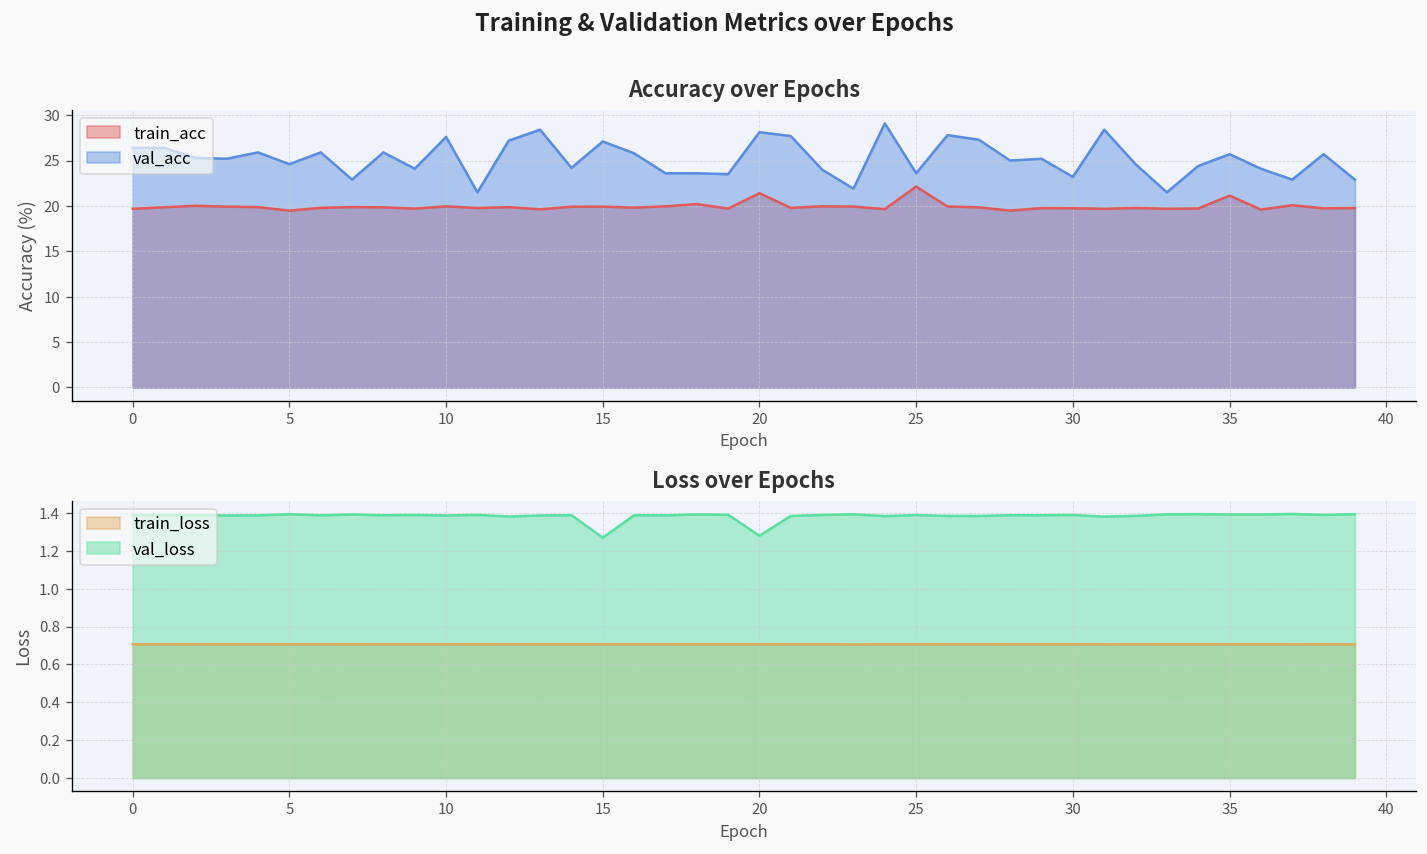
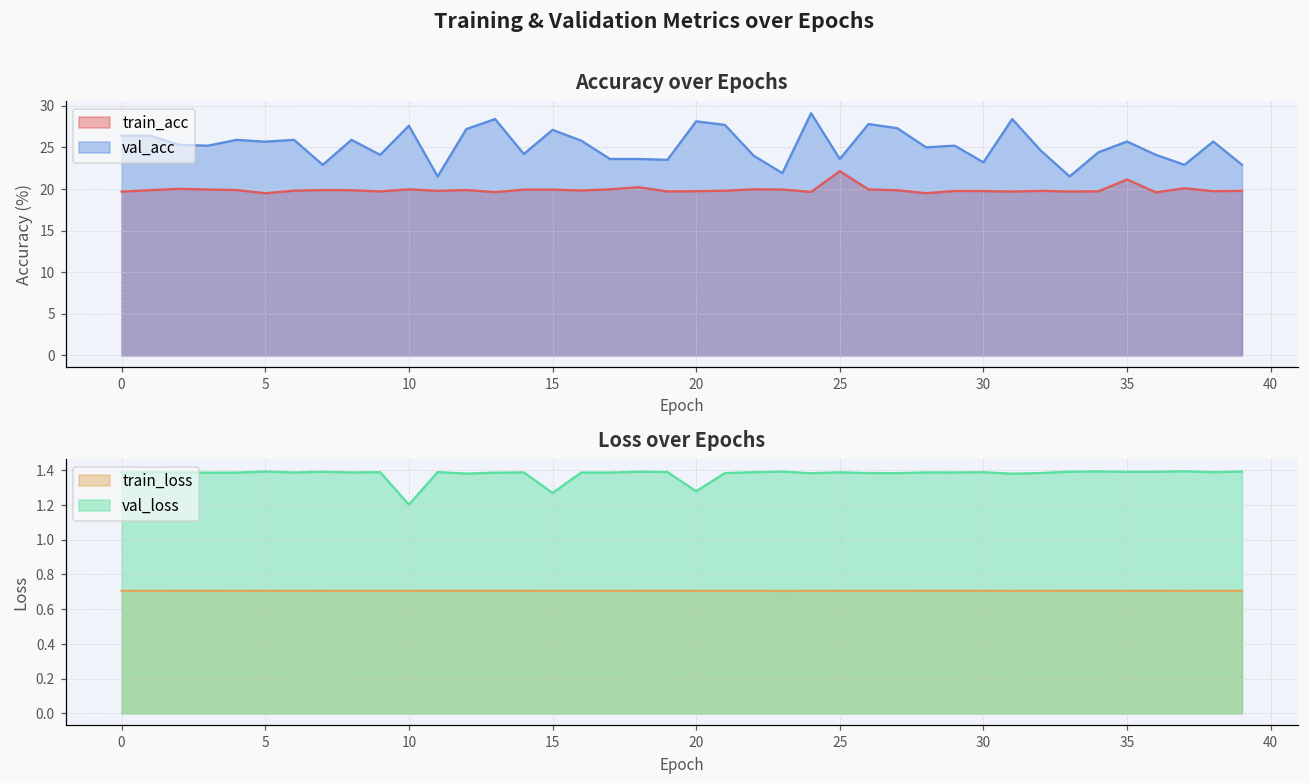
Accuracy over Epochs, val_acc, 5: 25 -> 26
Accuracy over Epochs, train_acc, 20: 21 -> 20
Loss over Epochs, val_loss, 10: 1.39 -> 1.20
